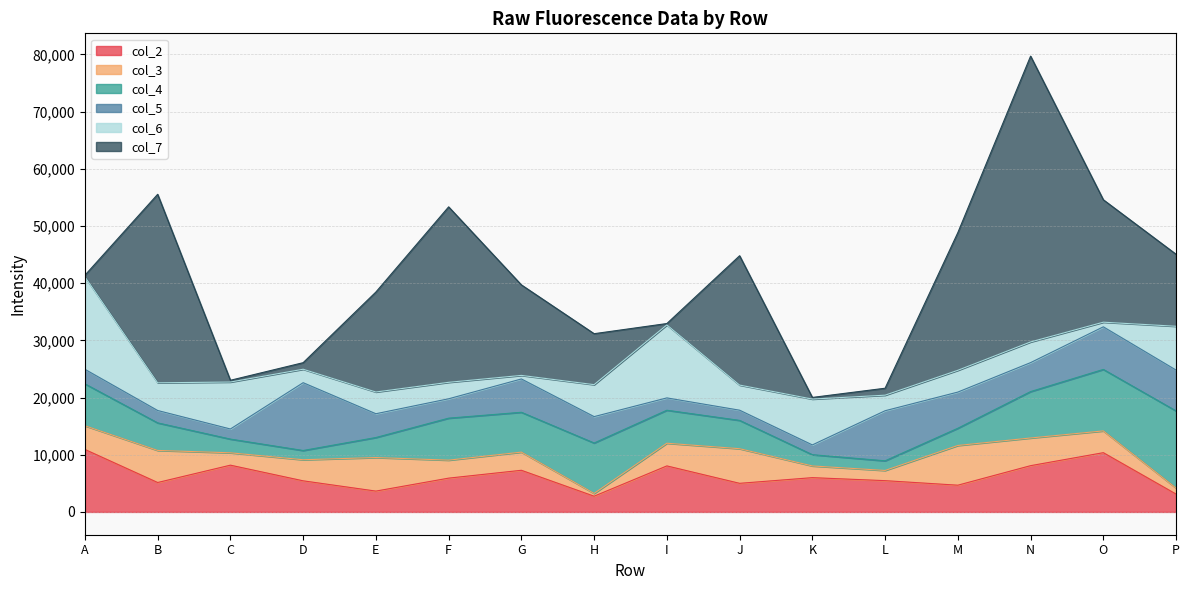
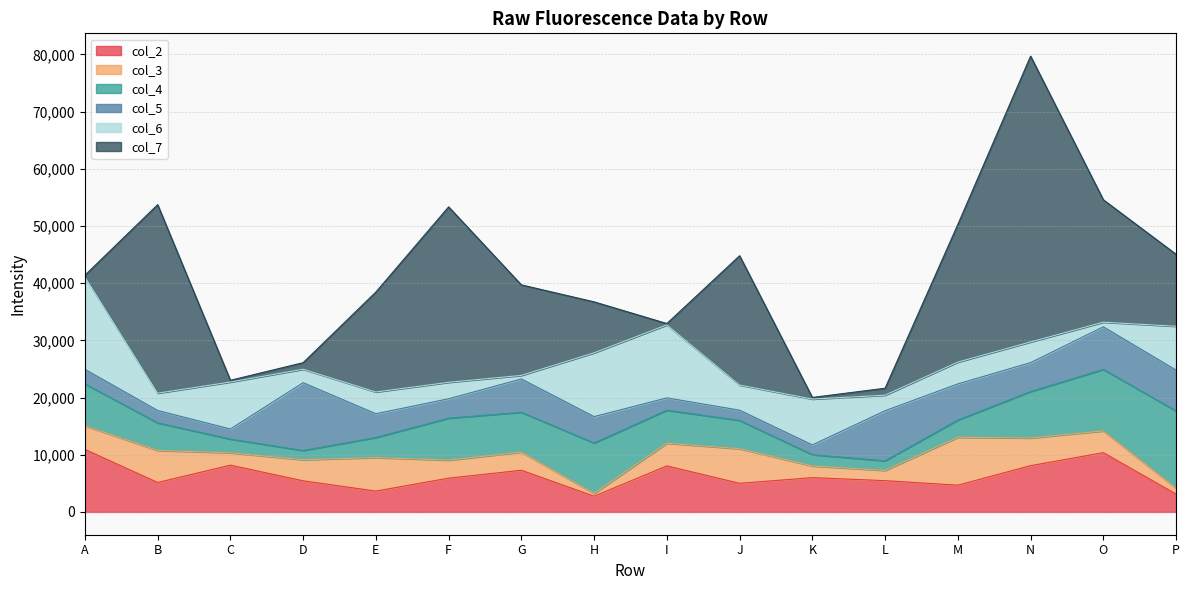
col_6, B: 5,000 -> 3,000
col_6, H: 6,000 -> 11,000
col_3, M: 7,000 -> 8,000
